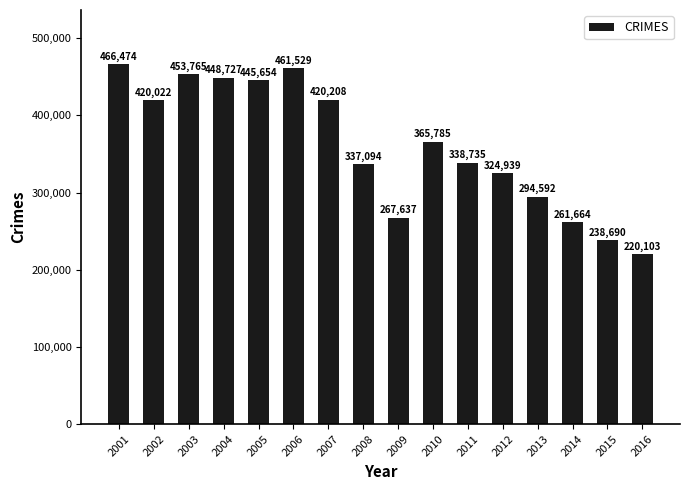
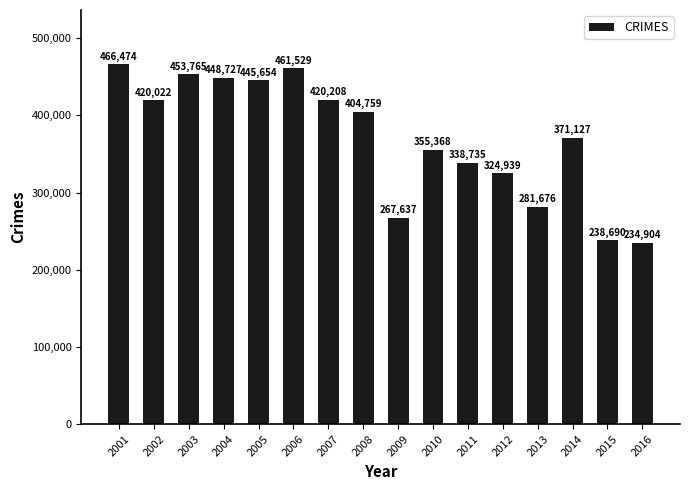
2008: 337,094 -> 404,759
2010: 365,785 -> 355,368
2013: 294,592 -> 281,676
2014: 261,664 -> 371,127
2016: 220,103 -> 234,904
